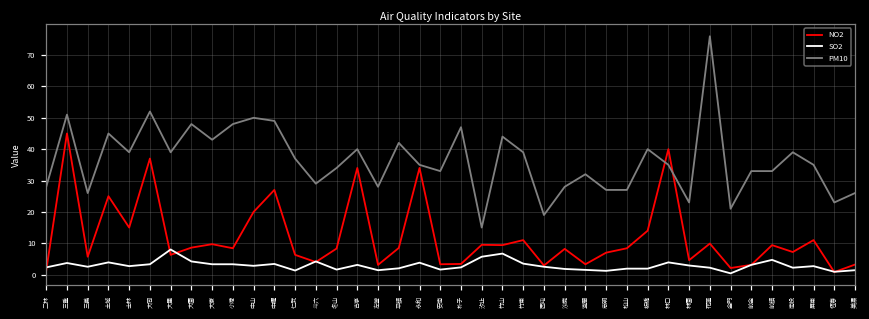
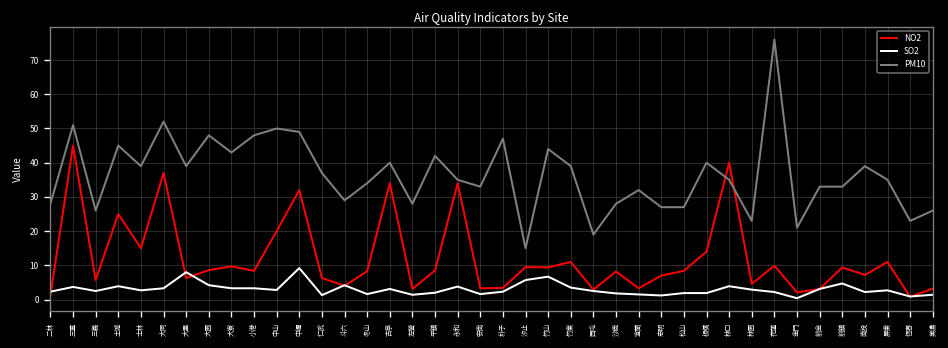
NO2, 中壢: 27 -> 32
SO2, 中壢: 3 -> 9
